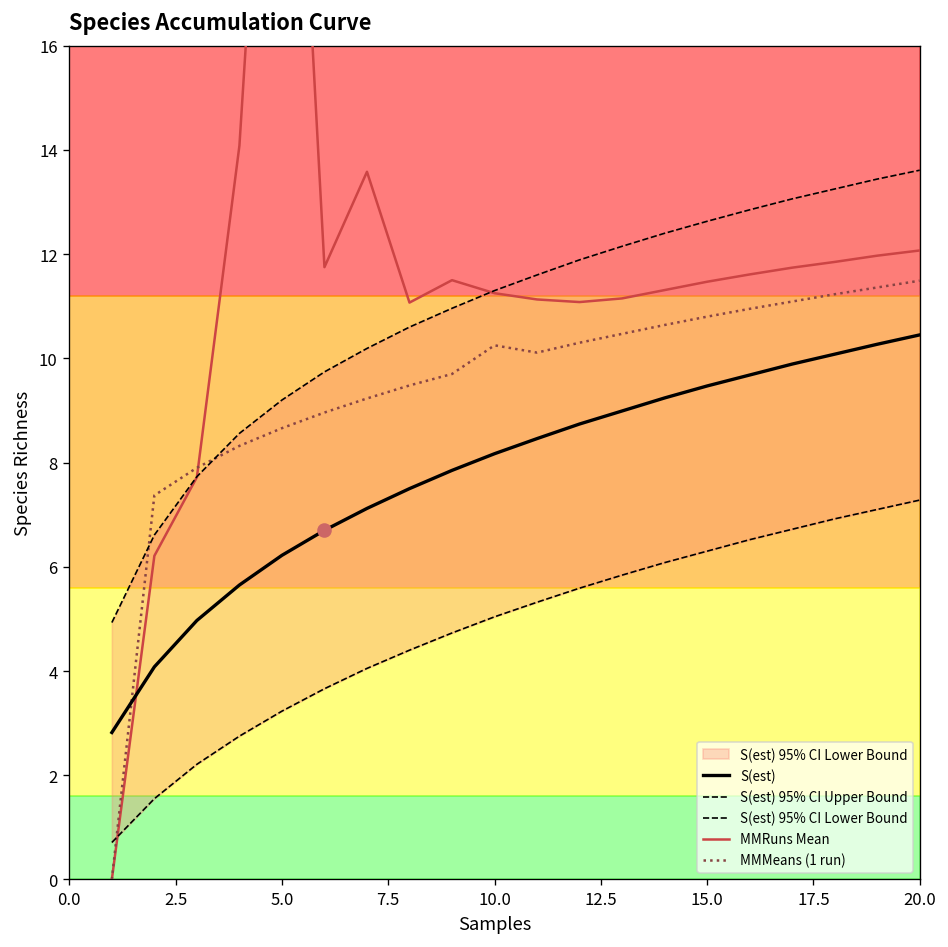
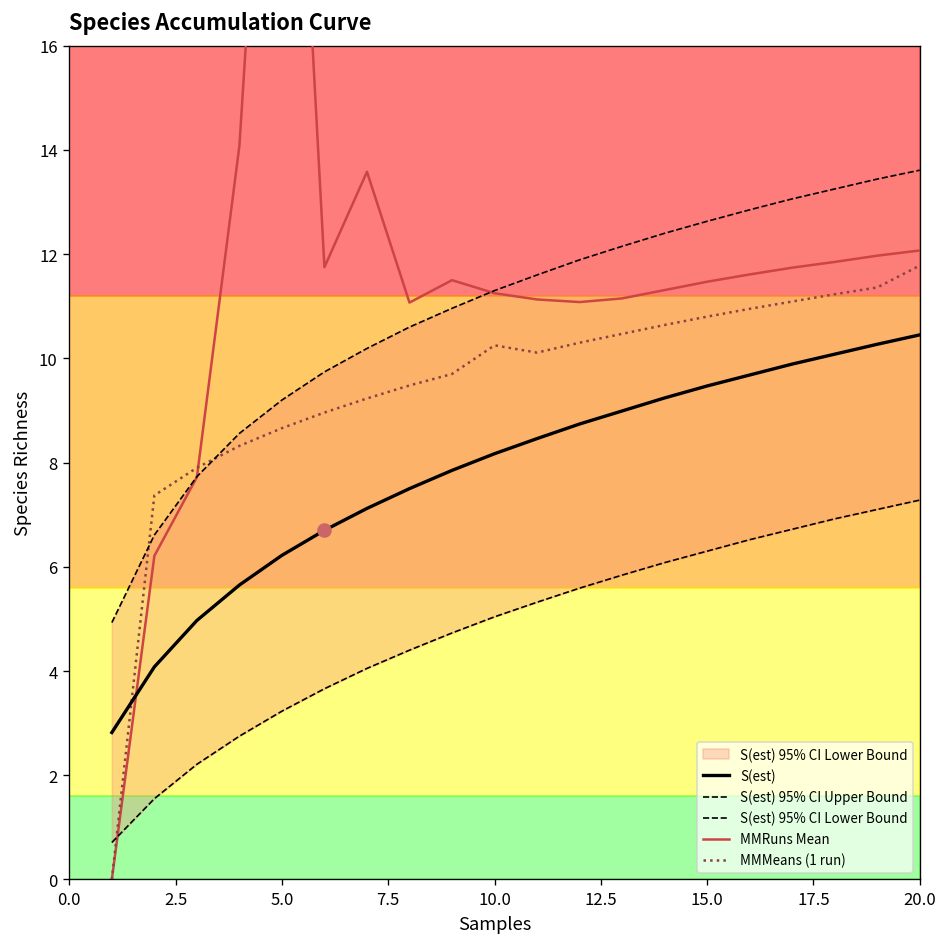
MMMeans (1 run), 20.0: 11.5 -> 11.8
